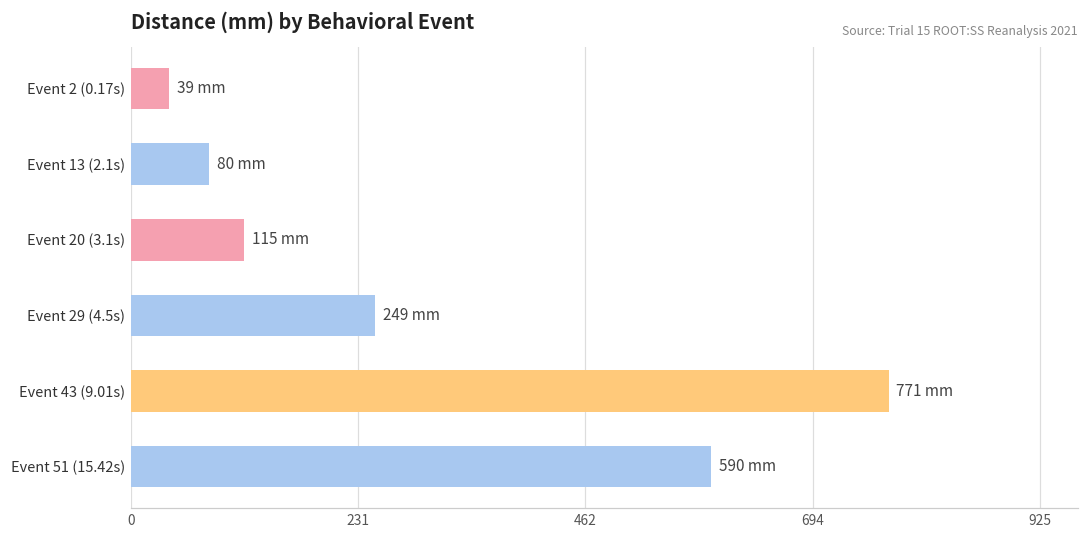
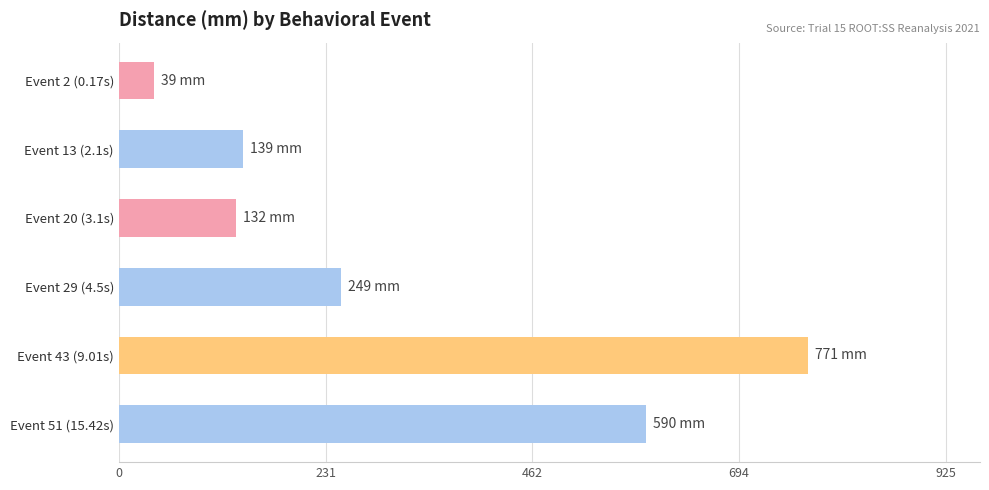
Event 13 (2.1s): 80 -> 139
Event 20 (3.1s): 115 -> 132
